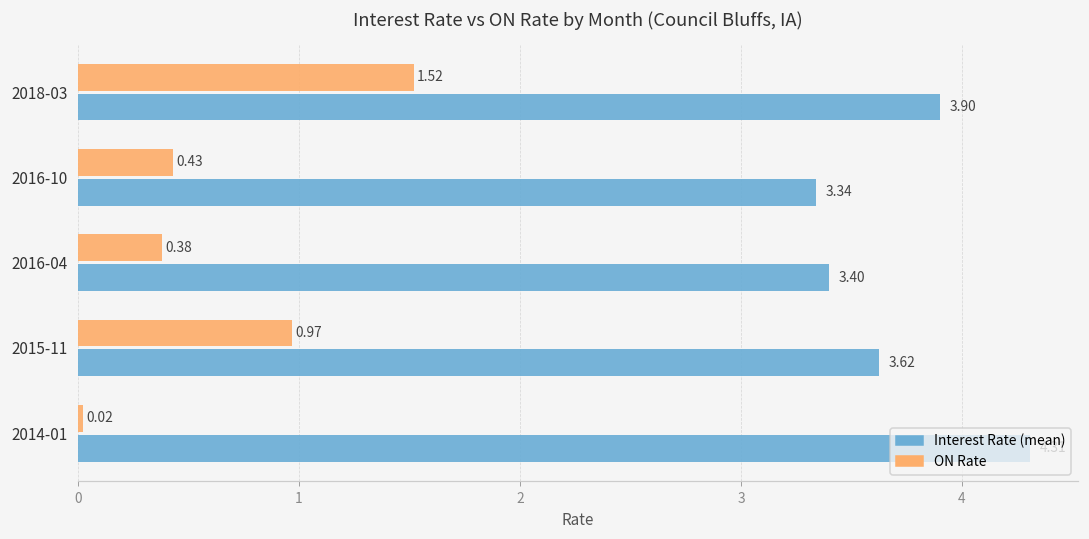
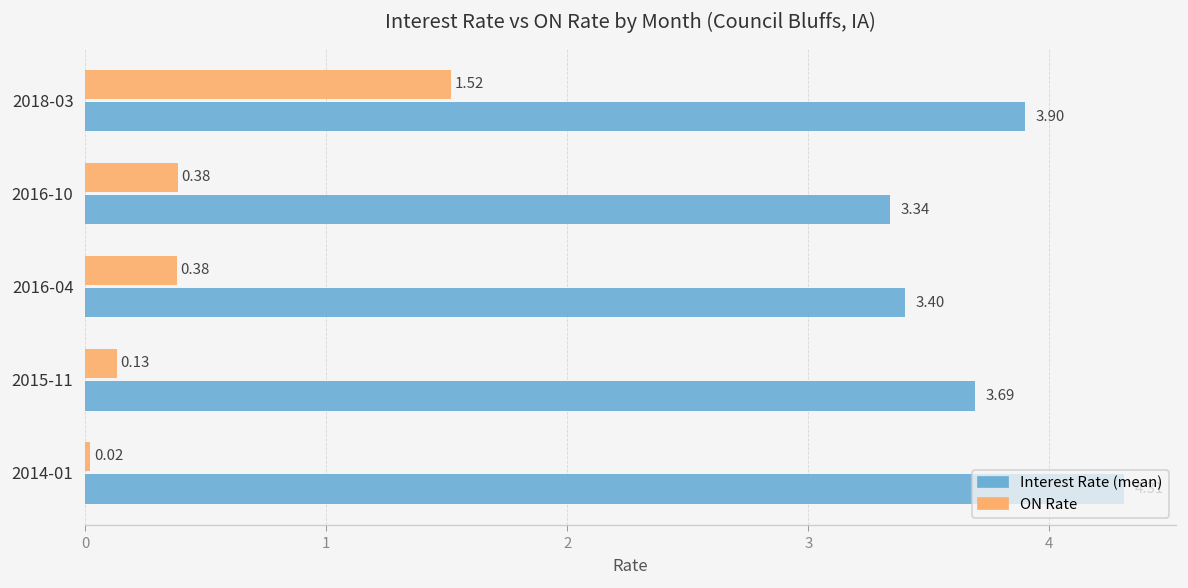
ON Rate, 2016-10: 0.43 -> 0.38
ON Rate, 2015-11: 0.97 -> 0.13
Interest Rate (mean), 2015-11: 3.62 -> 3.69
